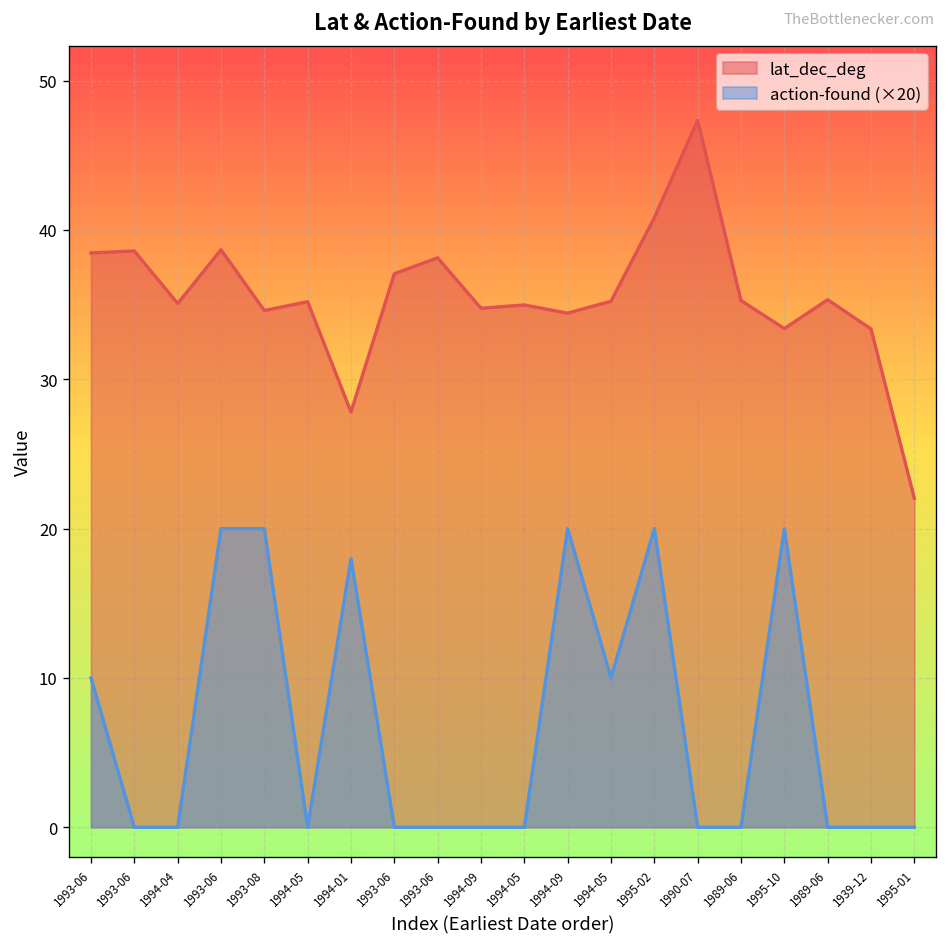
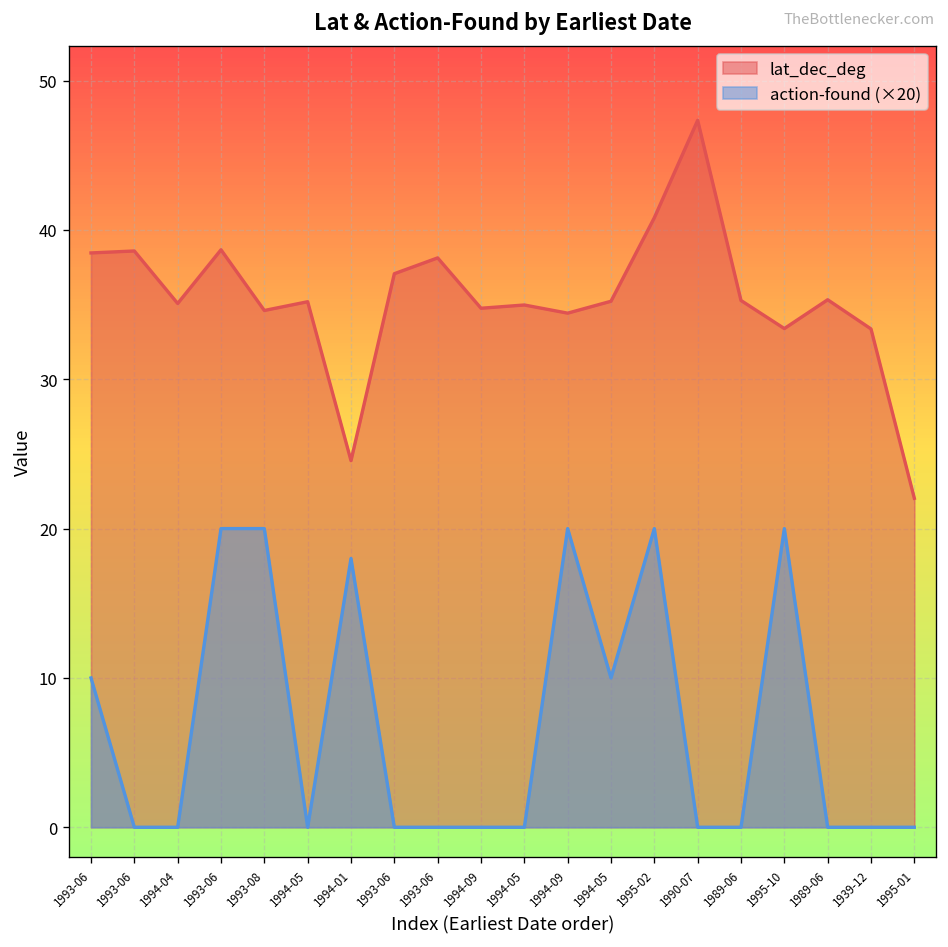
lat_dec_deg, 1994-01: 27.8 -> 24.5
